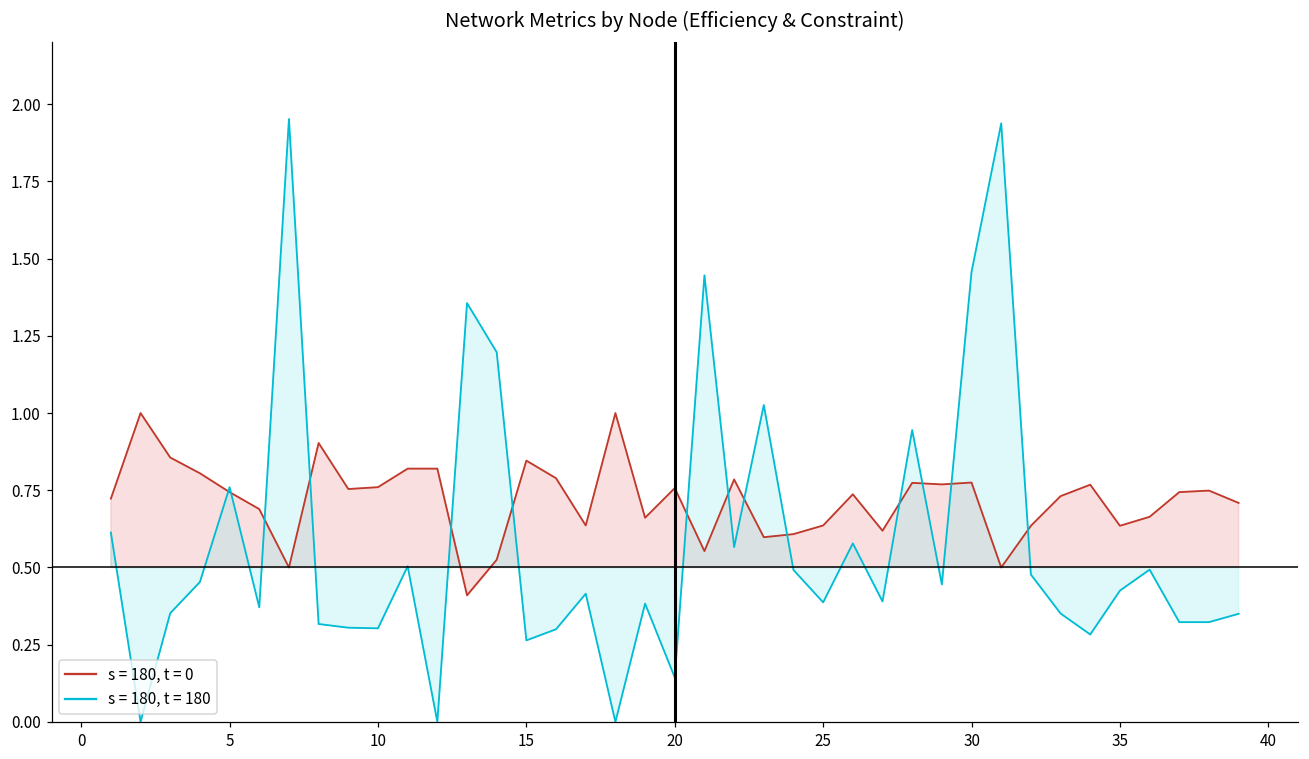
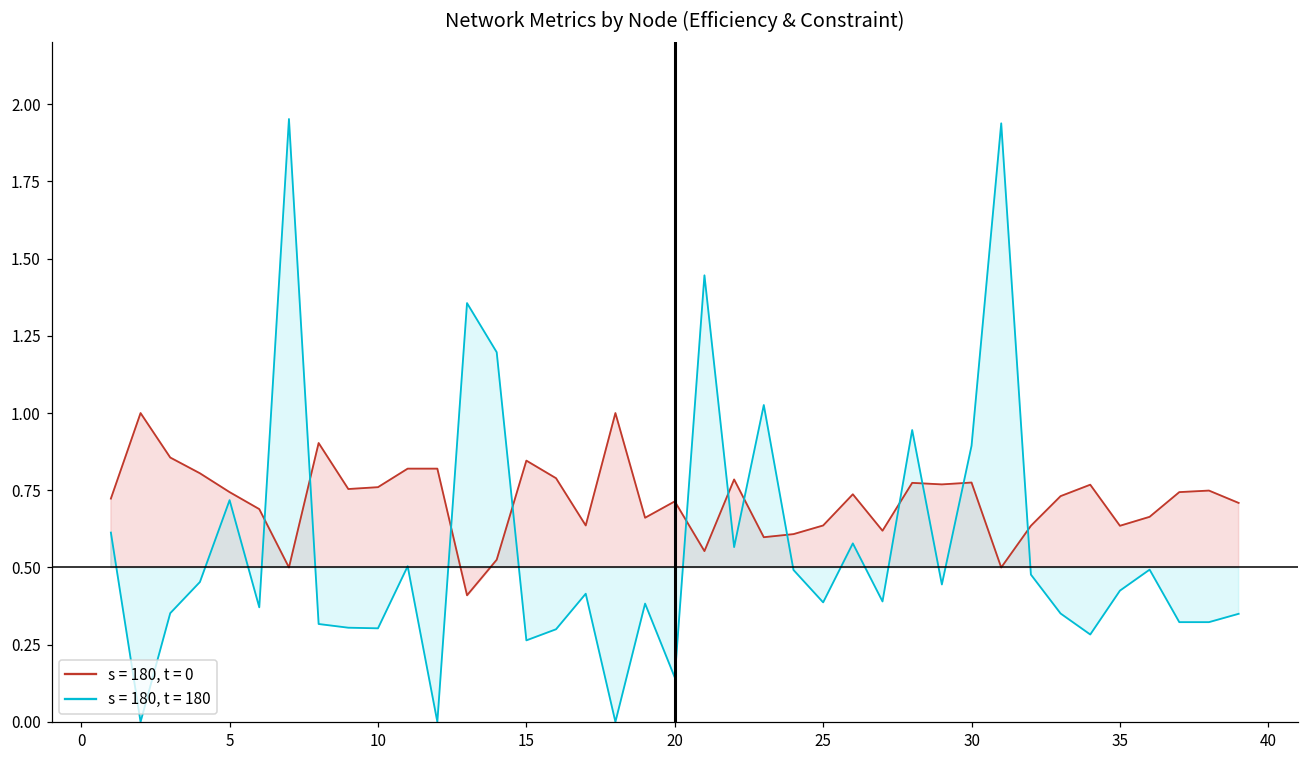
s = 180, t = 180, 5: 0.76 -> 0.72
s = 180, t = 0, 20: 0.76 -> 0.71
s = 180, t = 180, 30: 1.46 -> 0.89
